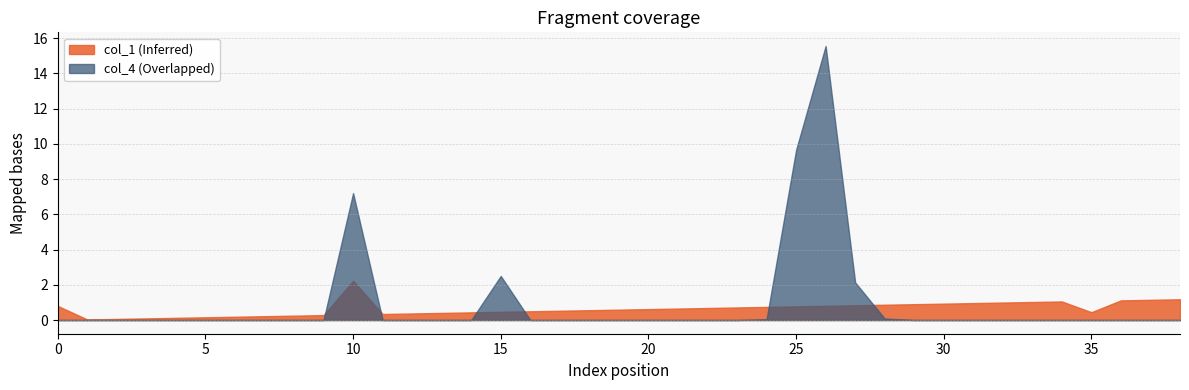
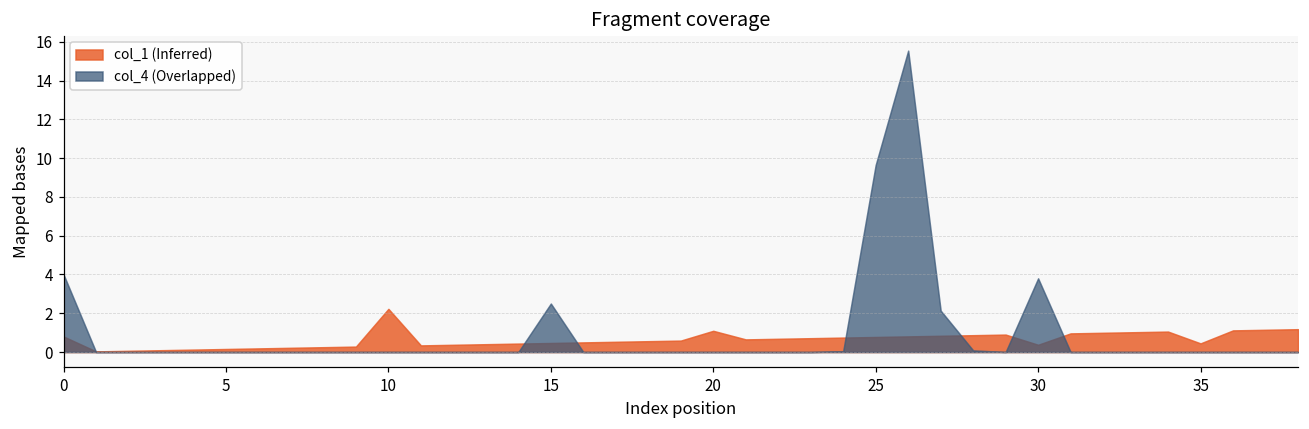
col_4 (Overlapped), 0: 0 -> 4
col_4 (Overlapped), 10: 7.2 -> 0.0
col_1 (Inferred), 20: 0.6 -> 1.1
col_1 (Inferred), 30: 0.9 -> 0.4
col_4 (Overlapped), 30: 0.0 -> 3.8
